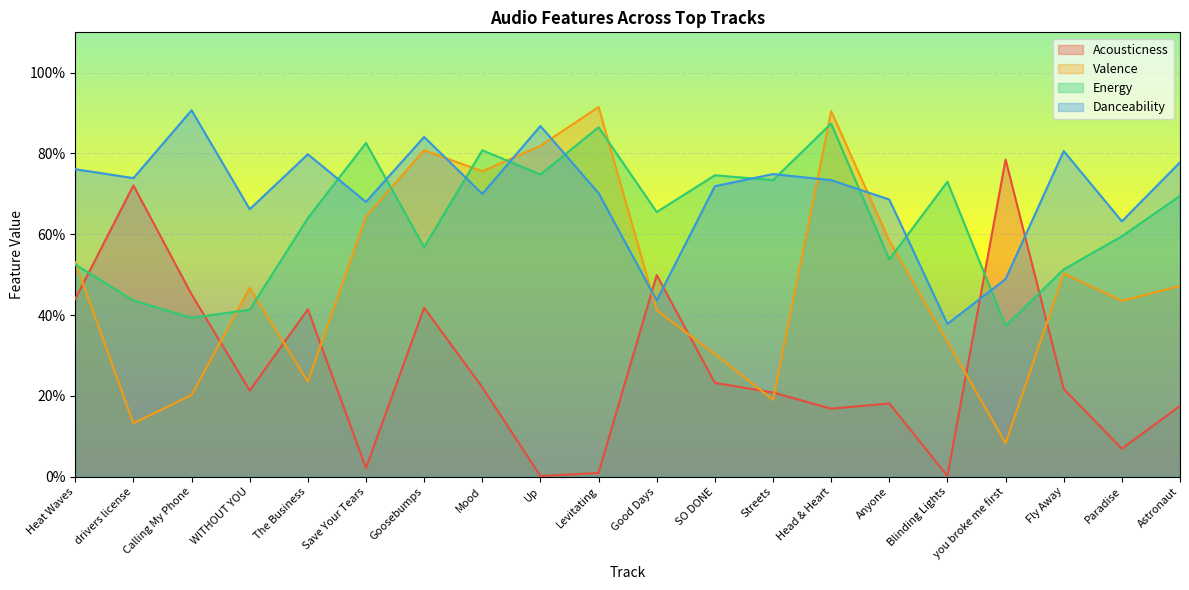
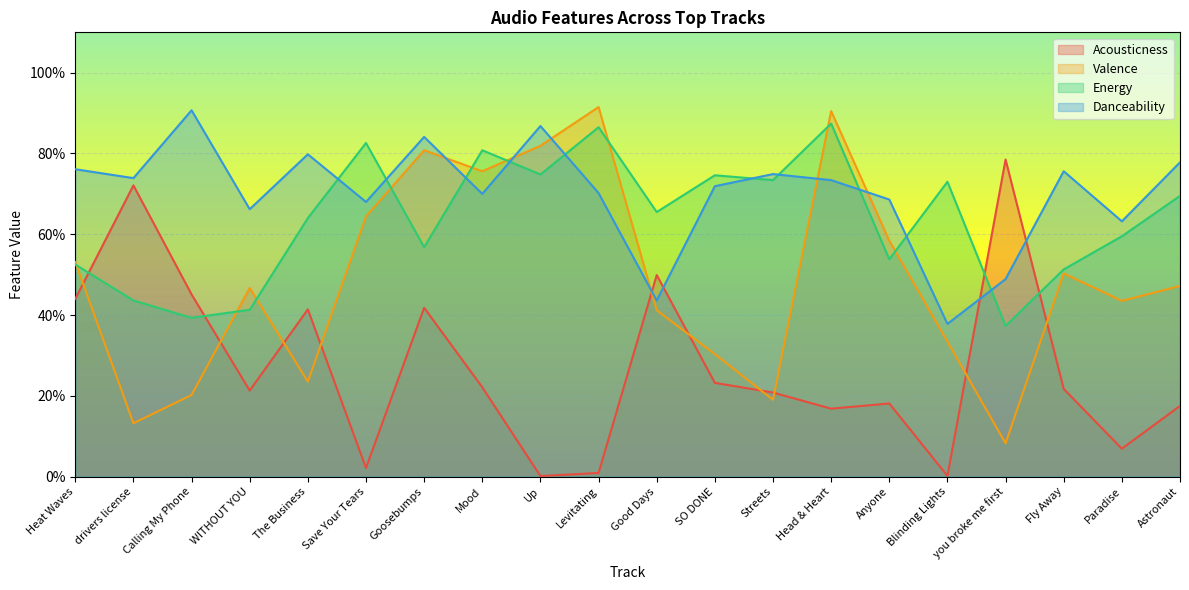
Danceability, Fly Away: 81% -> 76%
